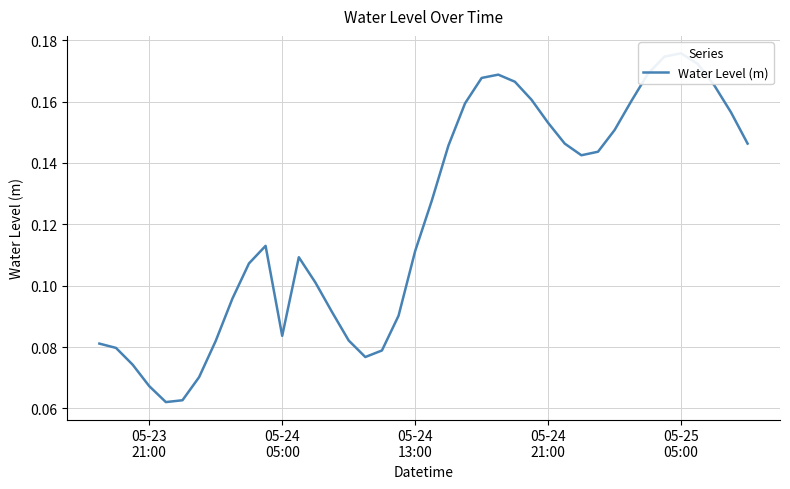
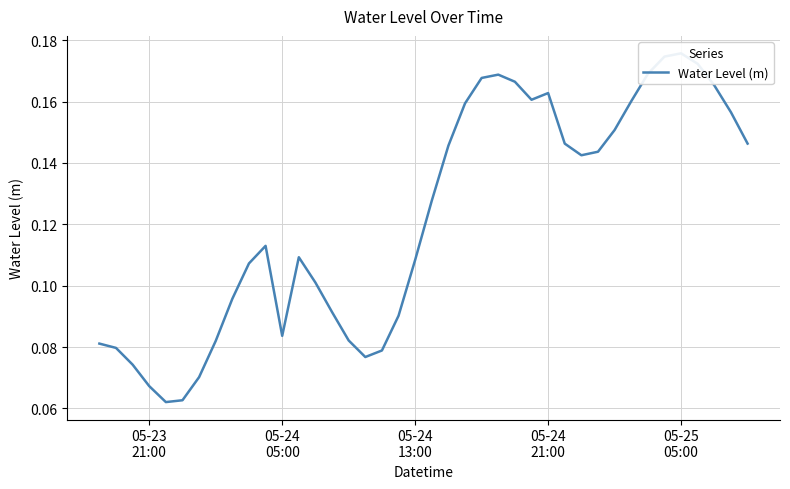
05-24 13:00: 0.111 -> 0.108
05-24 21:00: 0.153 -> 0.163
